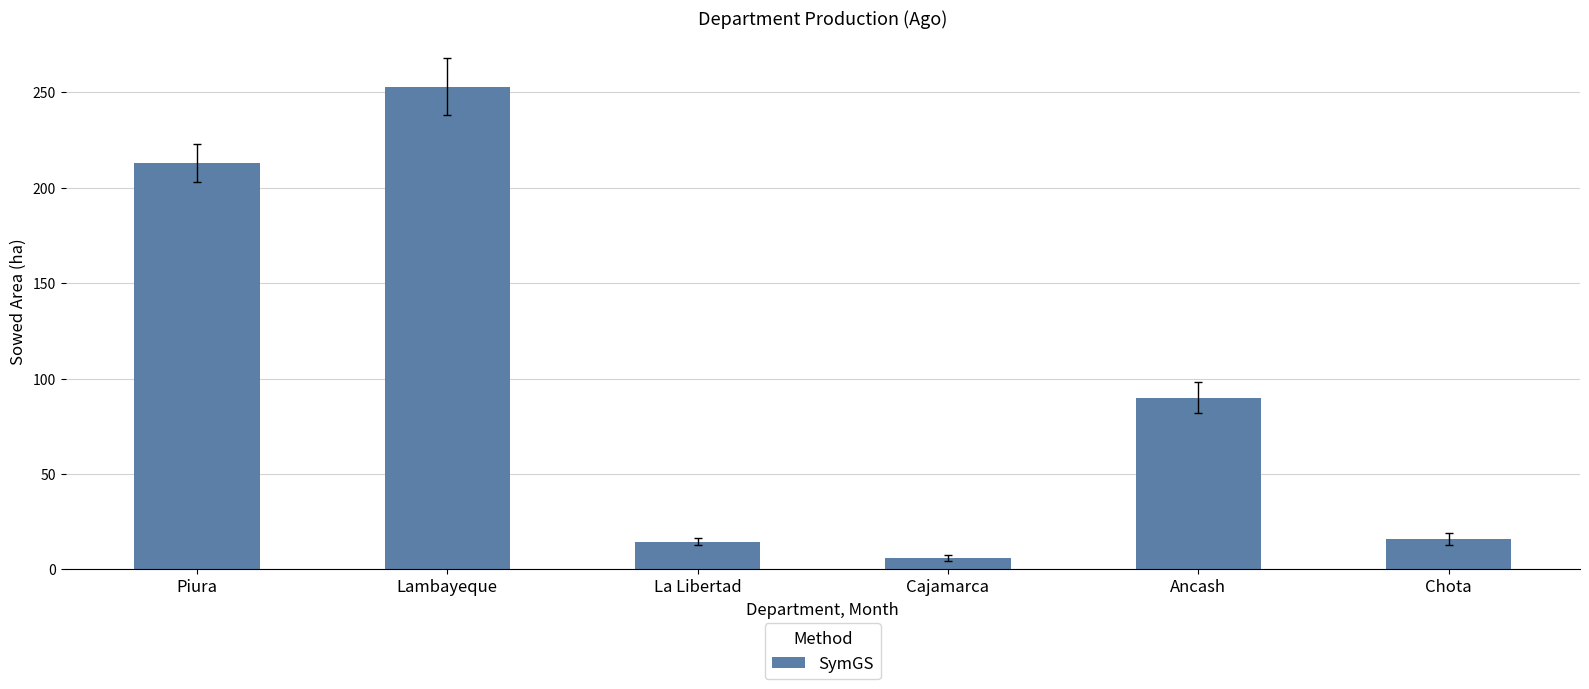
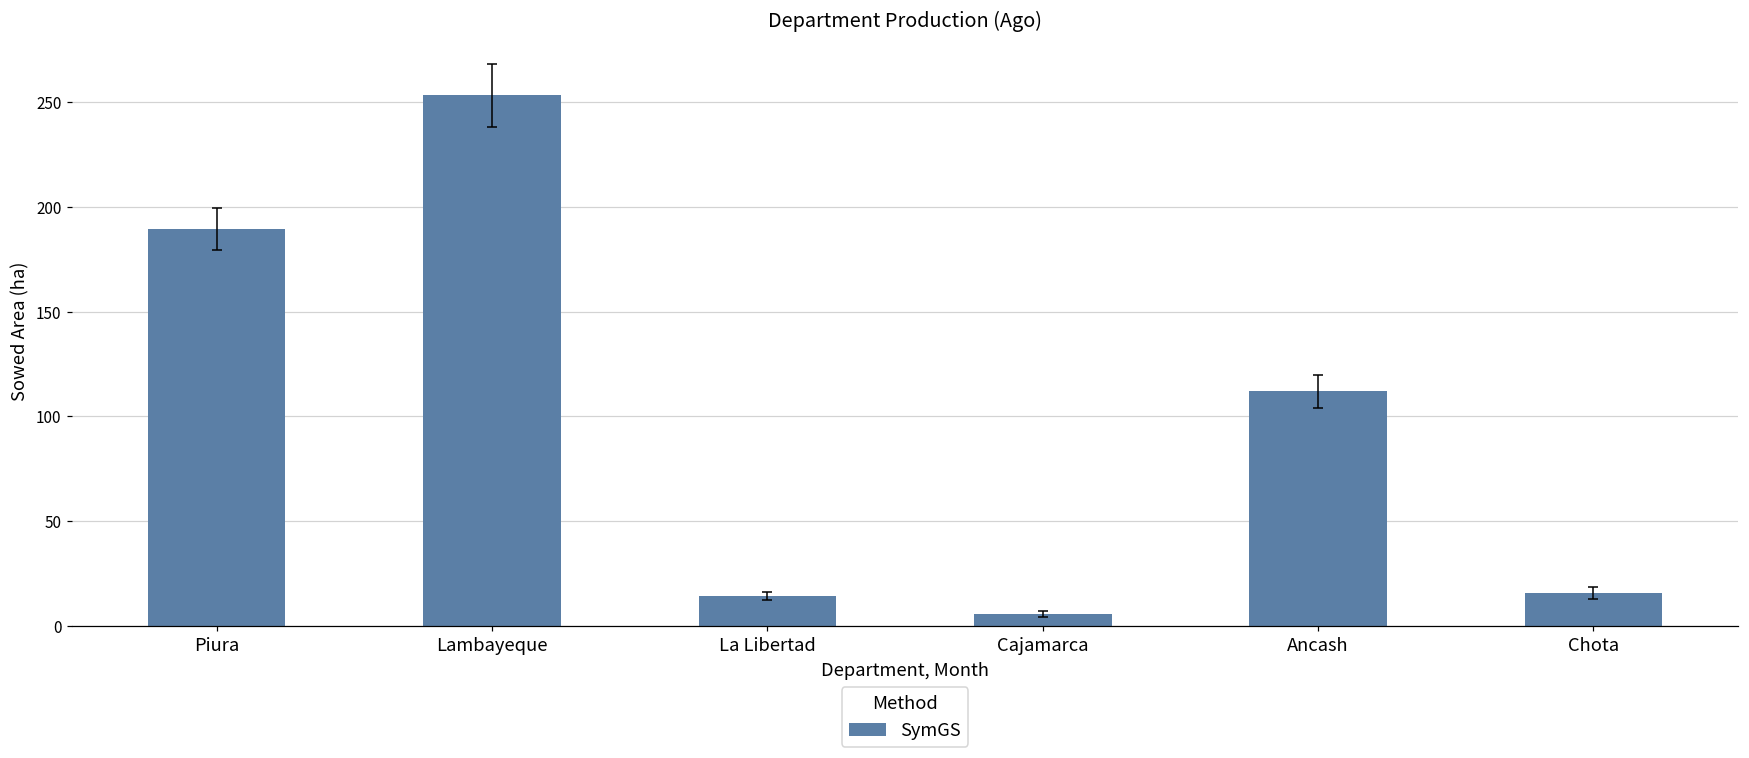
SymGS, Piura: 213 -> 190
SymGS, Ancash: 90 -> 112
